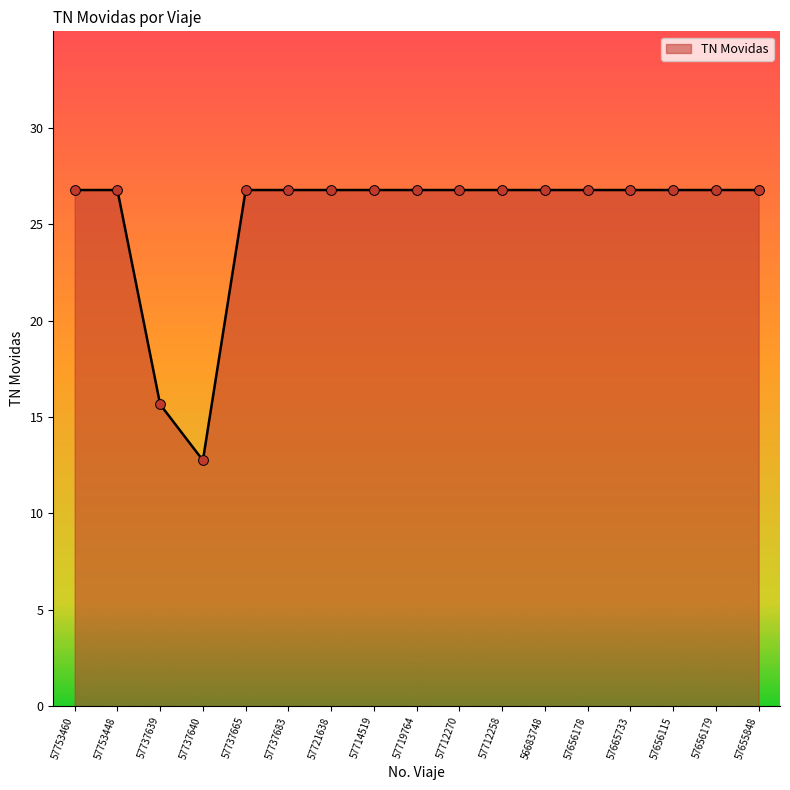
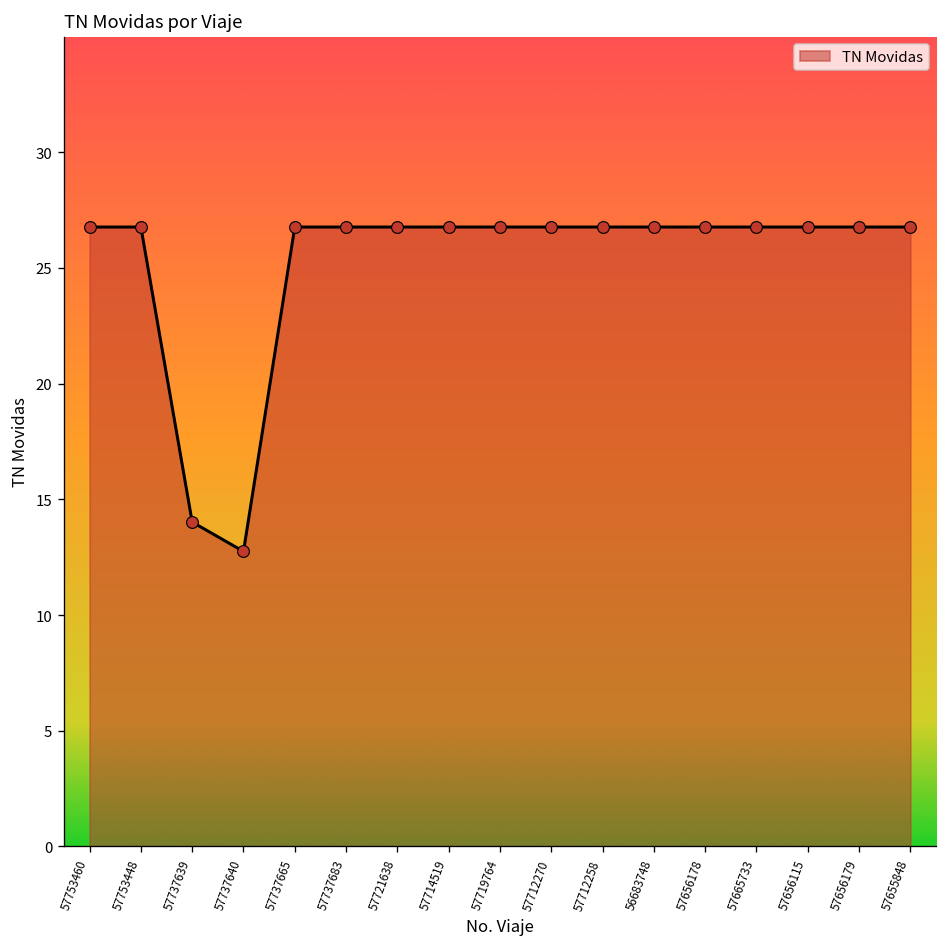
57737639: 15.7 -> 14.0
